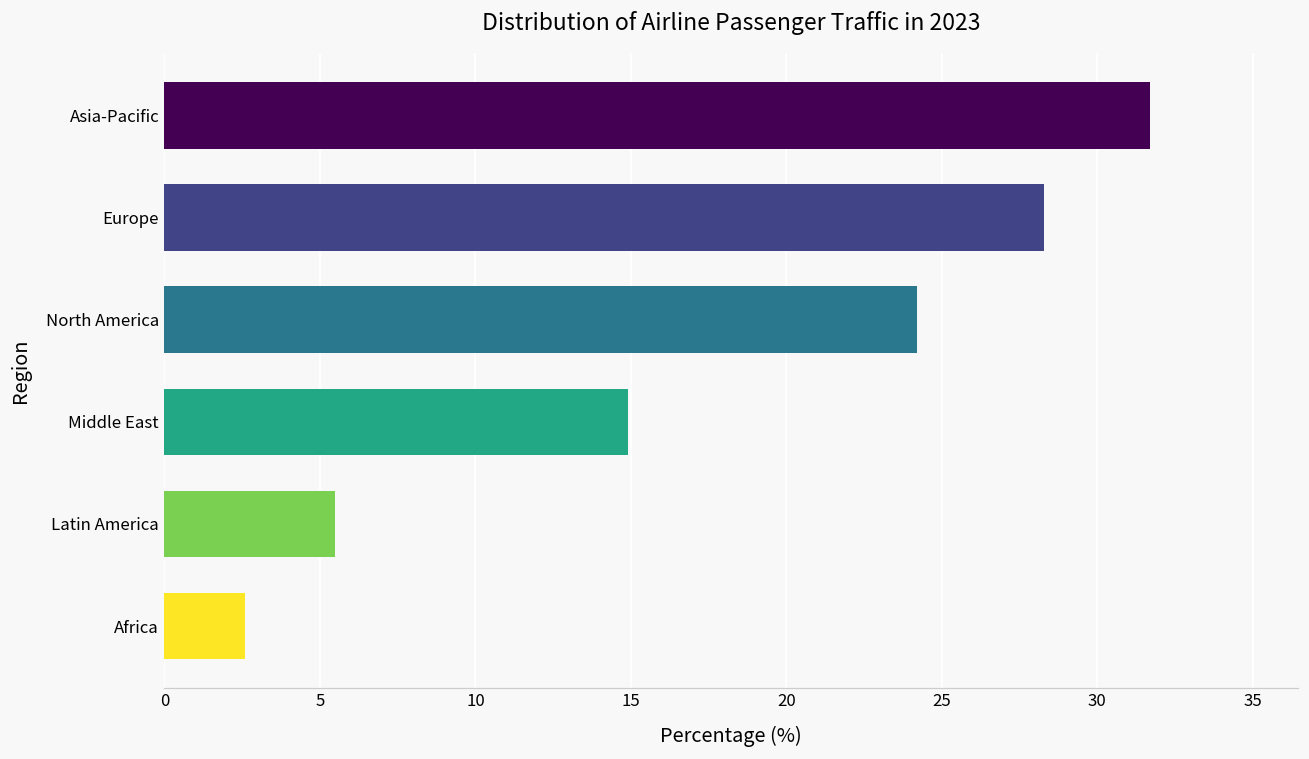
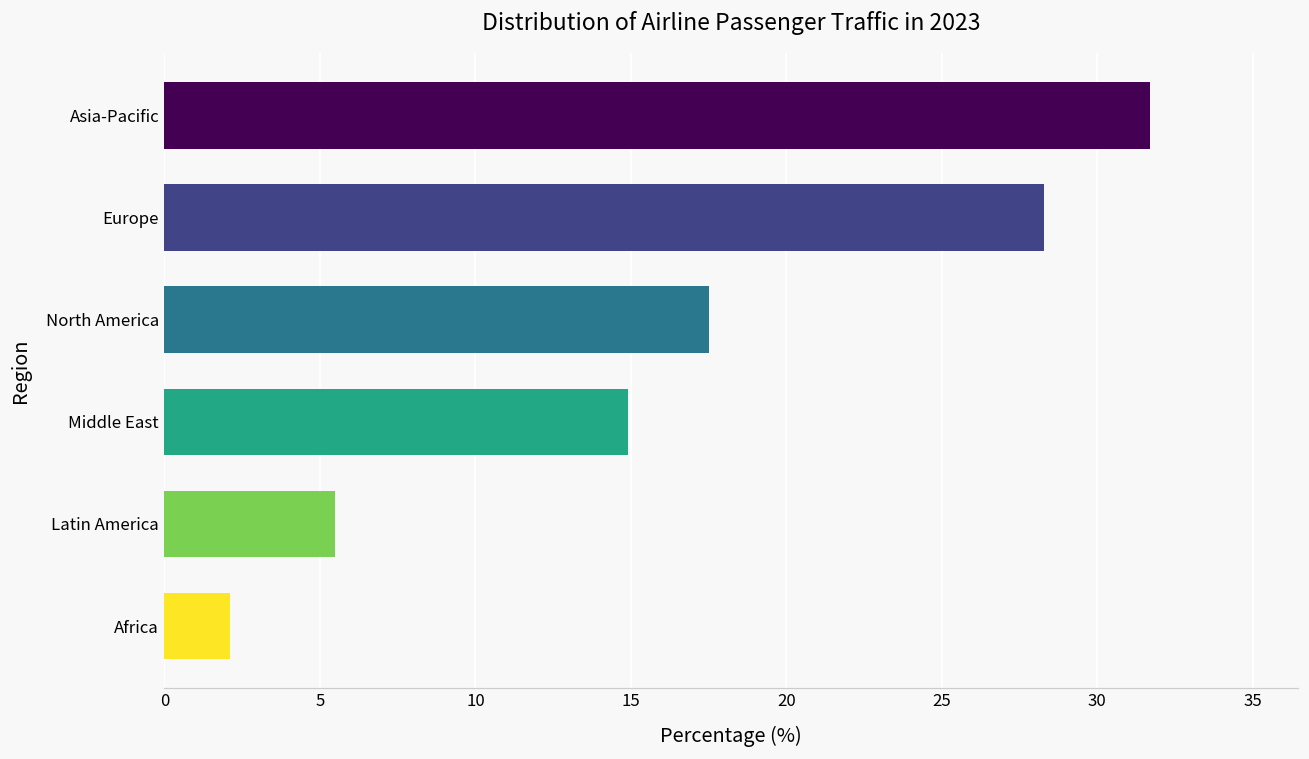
North America: 24.2 -> 17.5
Africa: 2.6 -> 2.1
